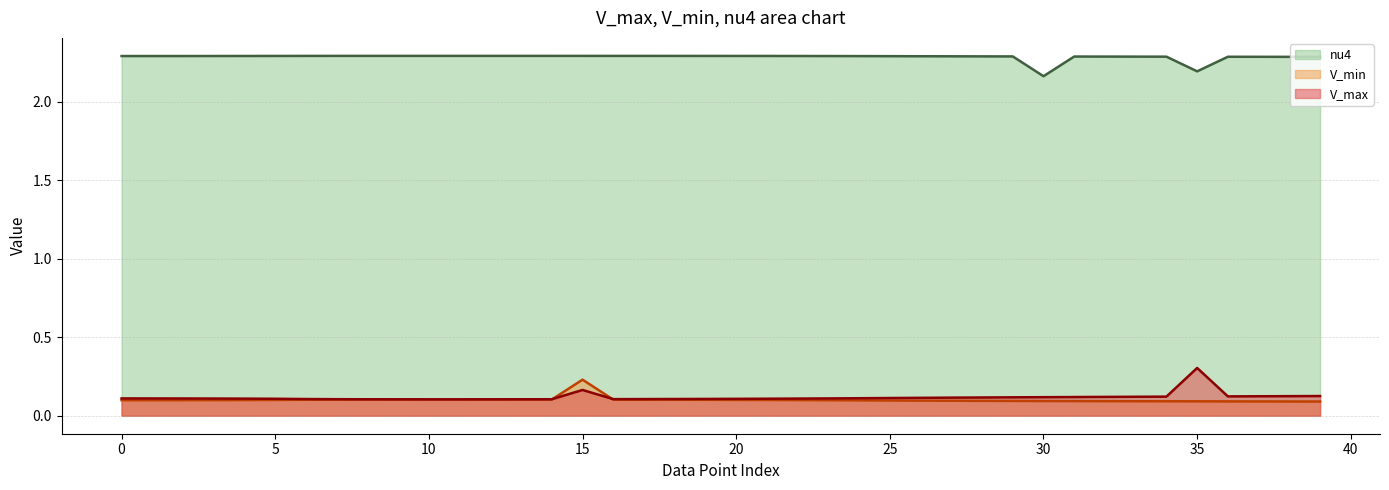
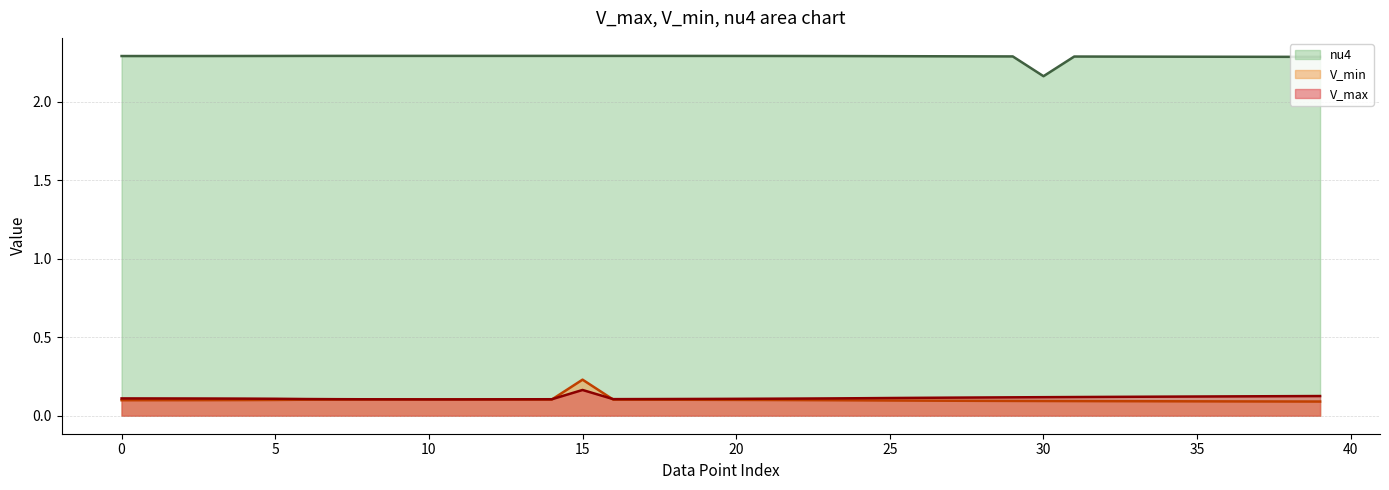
nu4, 35: 2.19 -> 2.29
V_max, 35: 0.30 -> 0.12
